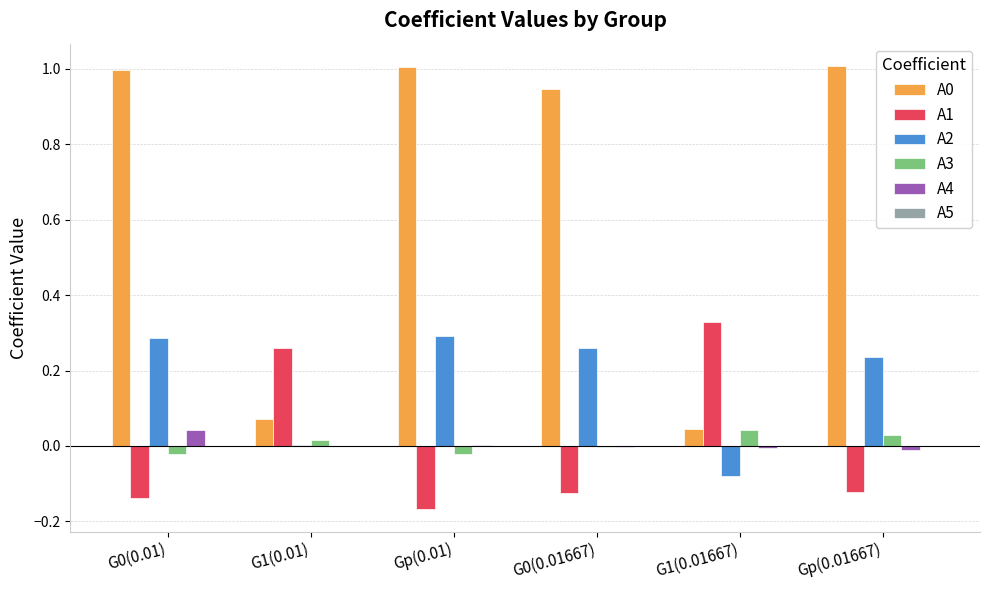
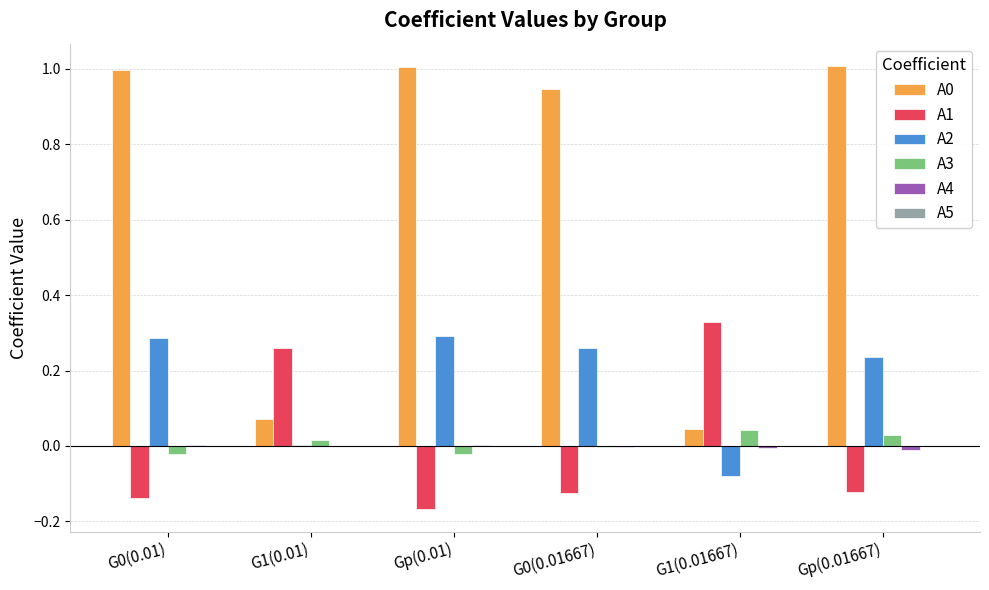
A4, G0(0.01): 0.04 -> 0.00
